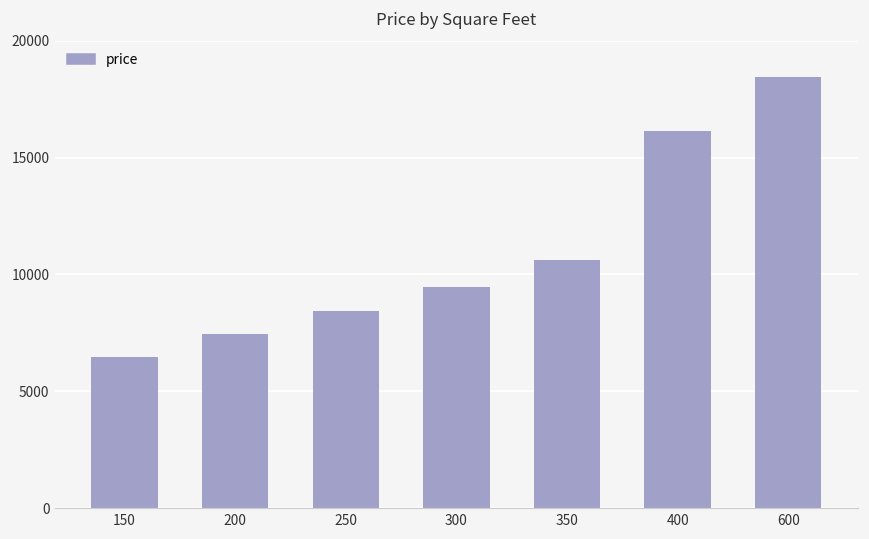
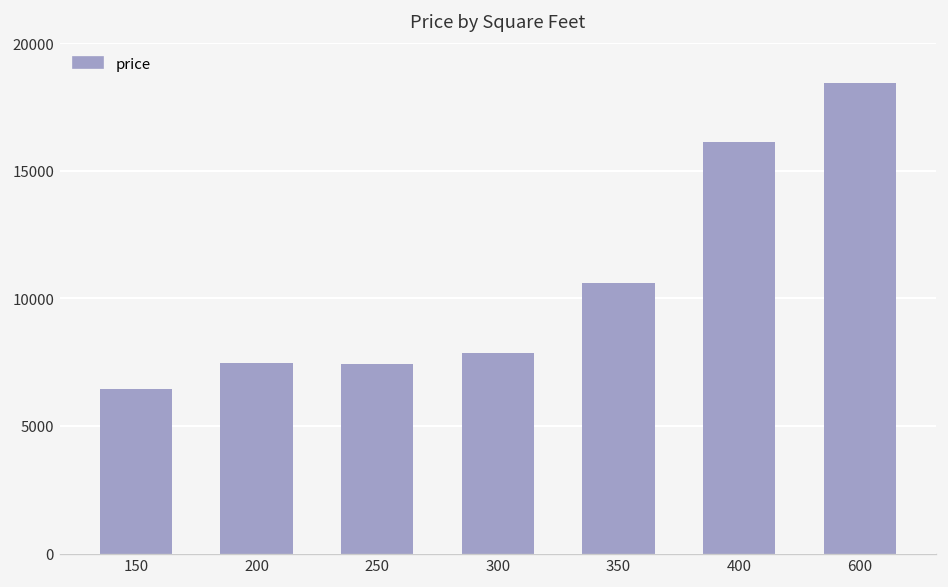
250: 8500 -> 7400
300: 9500 -> 7900
